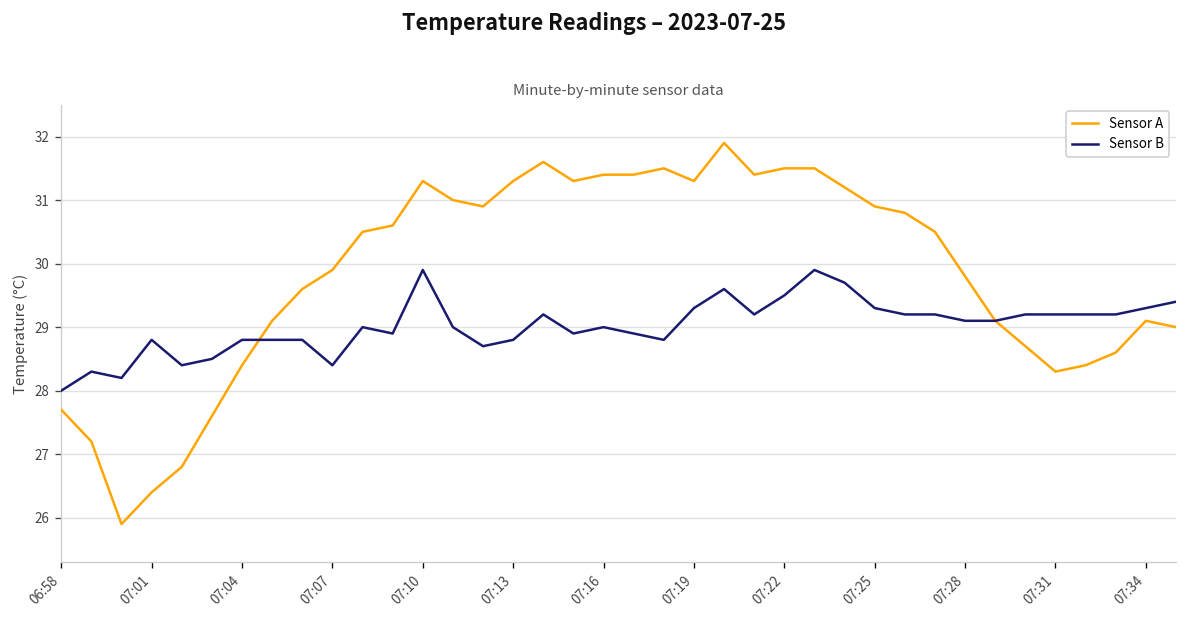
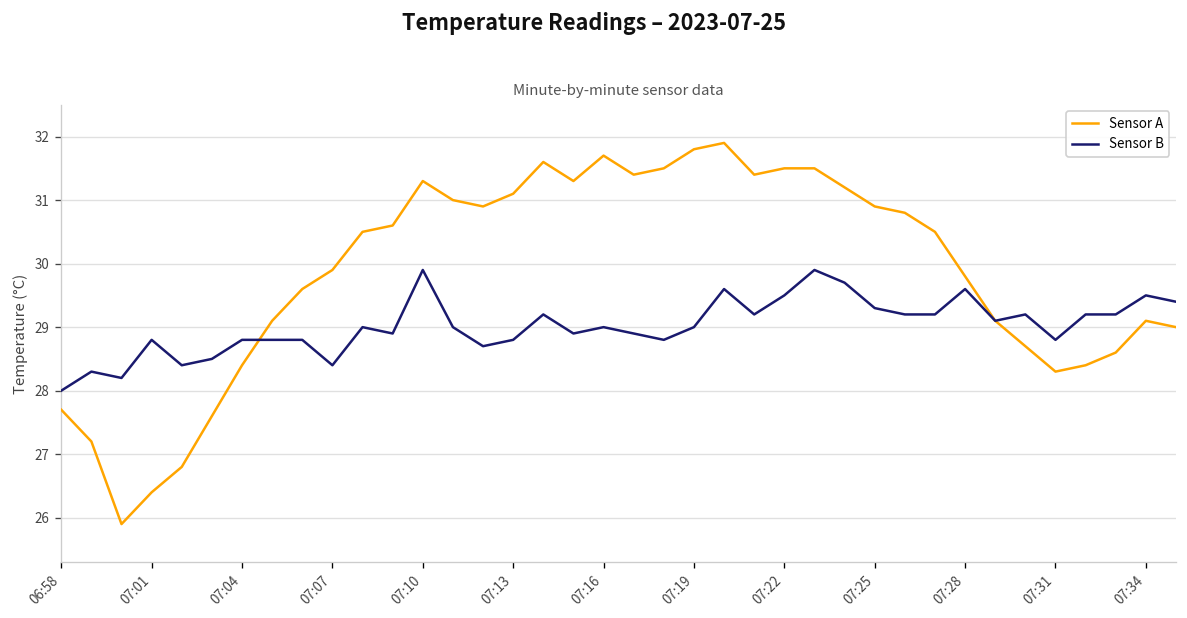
Sensor A, 07:13: 31.3 -> 31.1
Sensor A, 07:16: 31.4 -> 31.7
Sensor A, 07:19: 31.3 -> 31.8
Sensor B, 07:19: 29.3 -> 29.0
Sensor B, 07:28: 29.1 -> 29.6
Sensor B, 07:31: 29.2 -> 28.8
Sensor B, 07:34: 29.3 -> 29.5
